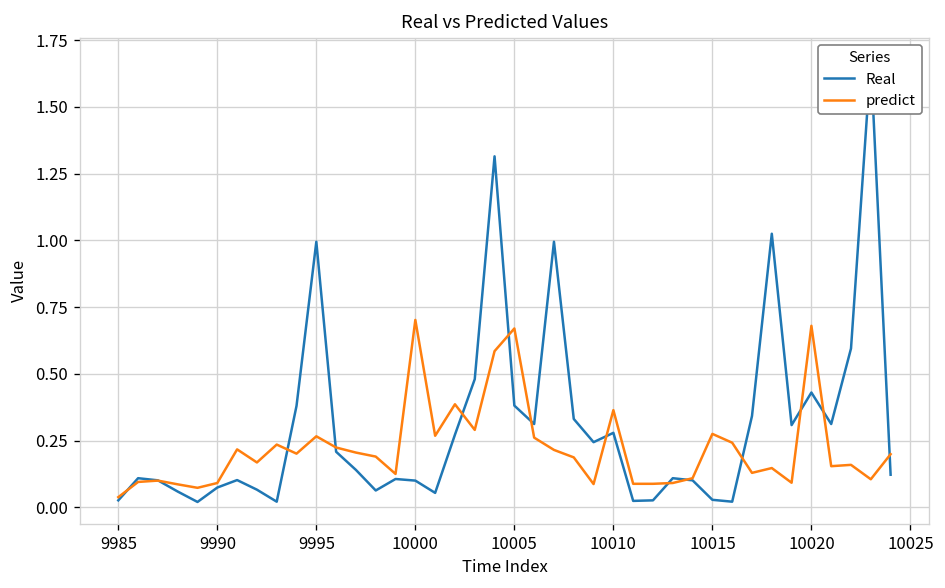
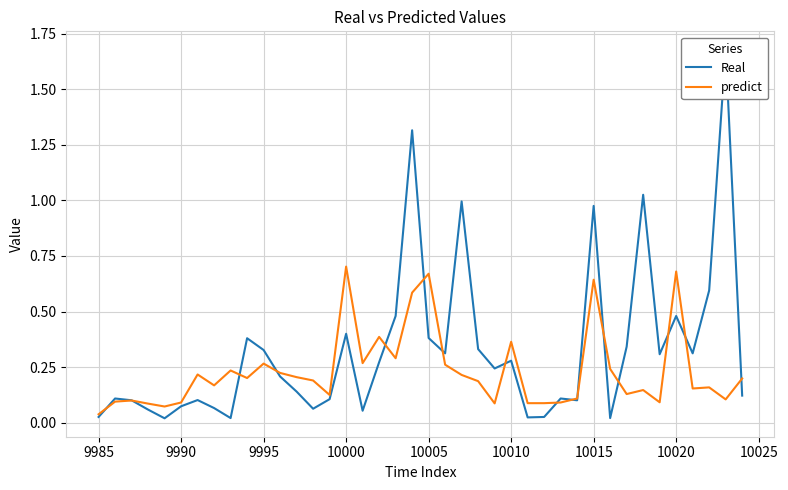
Real, 9995: 1.00 -> 0.33
Real, 10000: 0.1 -> 0.4
Real, 10015: 0.03 -> 0.98
predict, 10015: 0.28 -> 0.64
Real, 10020: 0.43 -> 0.48
